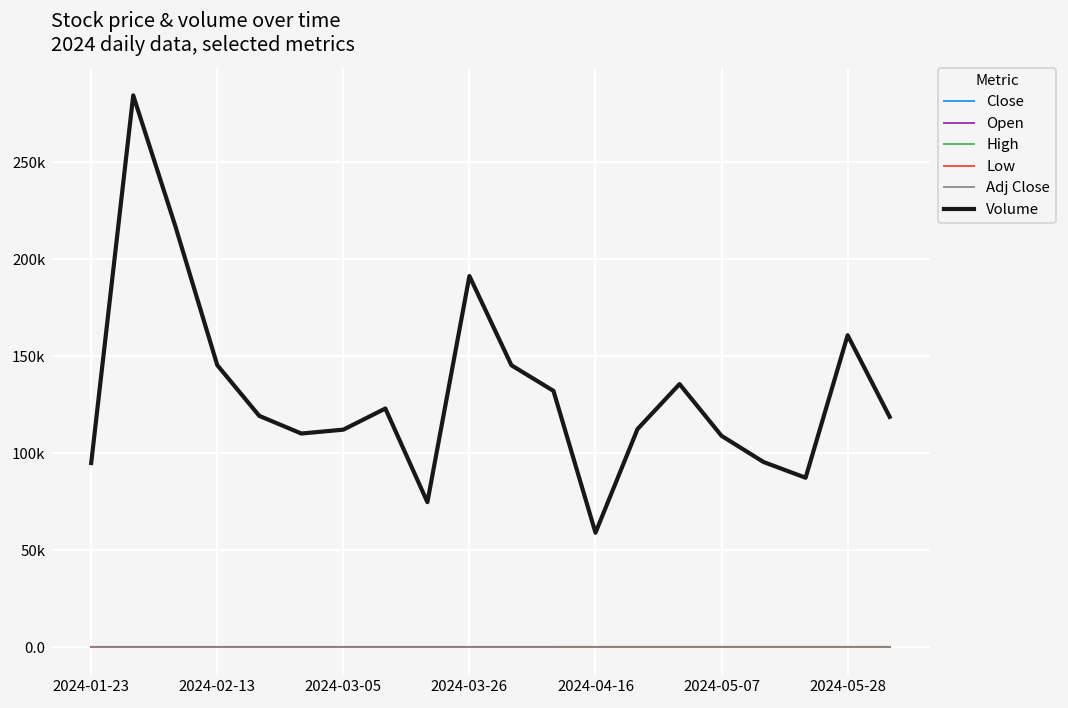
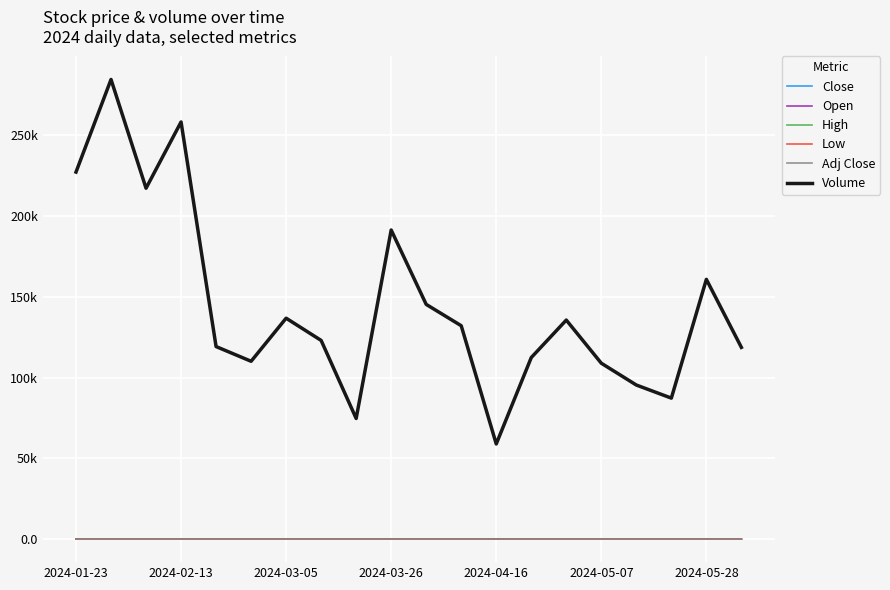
Volume, 2024-01-23: 95000 -> 227000
Volume, 2024-02-13: 145000 -> 258000
Volume, 2024-03-05: 112000 -> 137000
